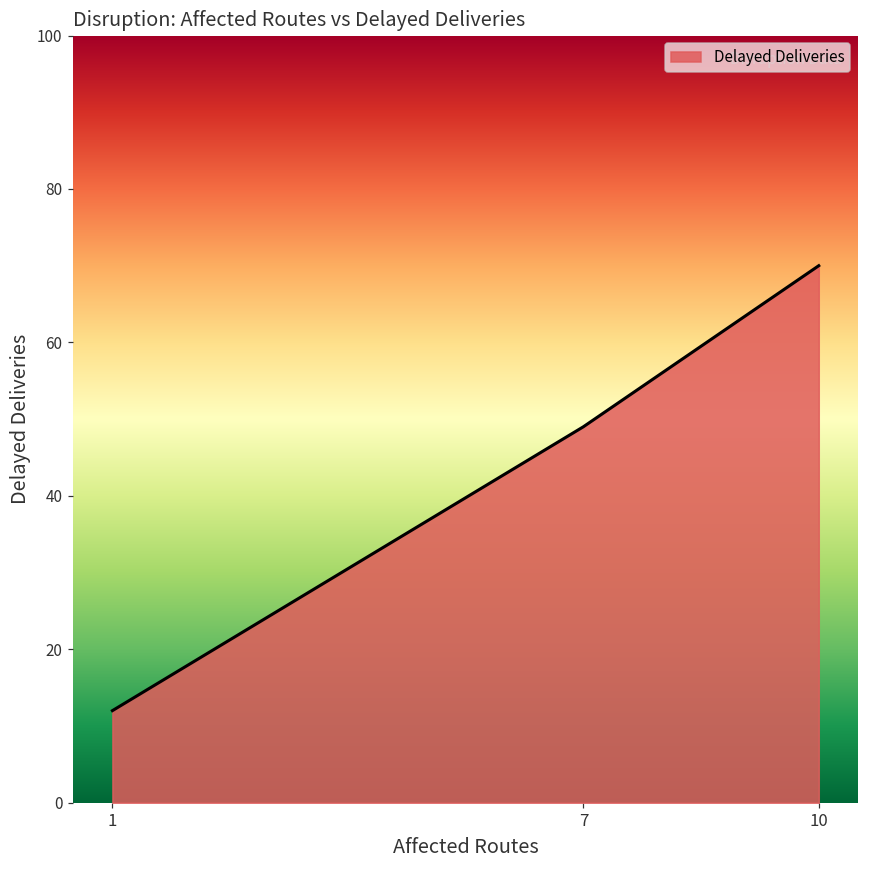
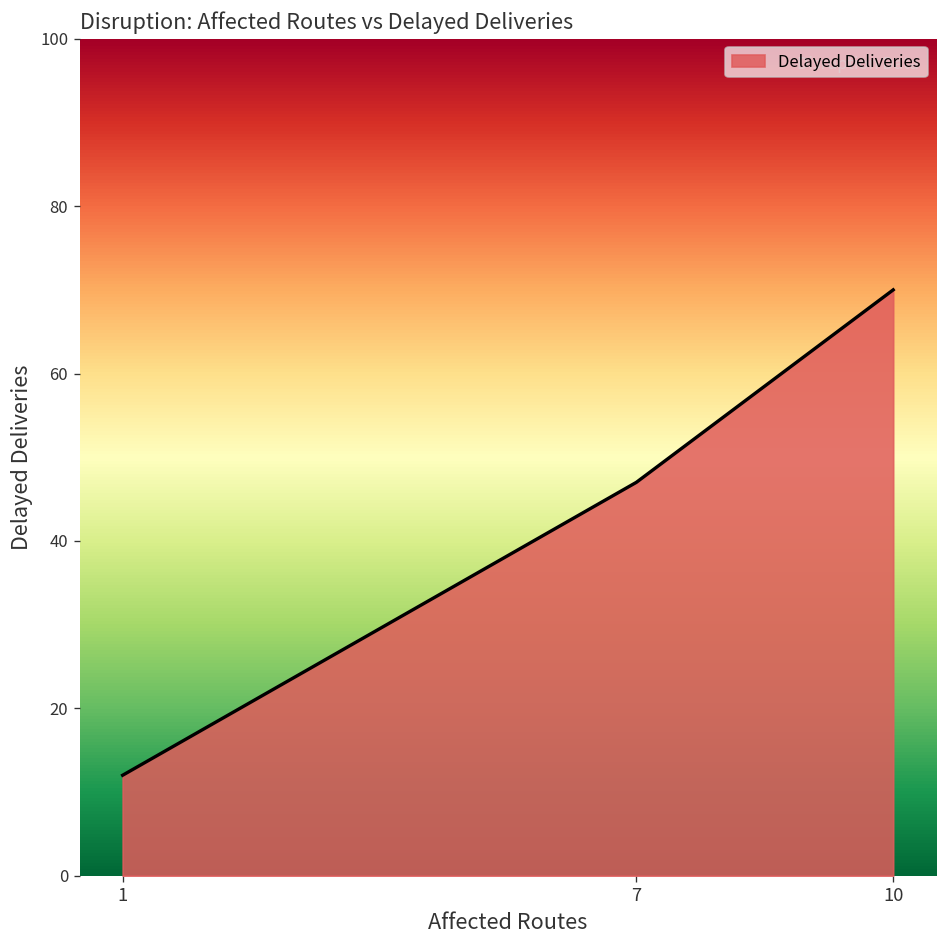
7: 49 -> 47
